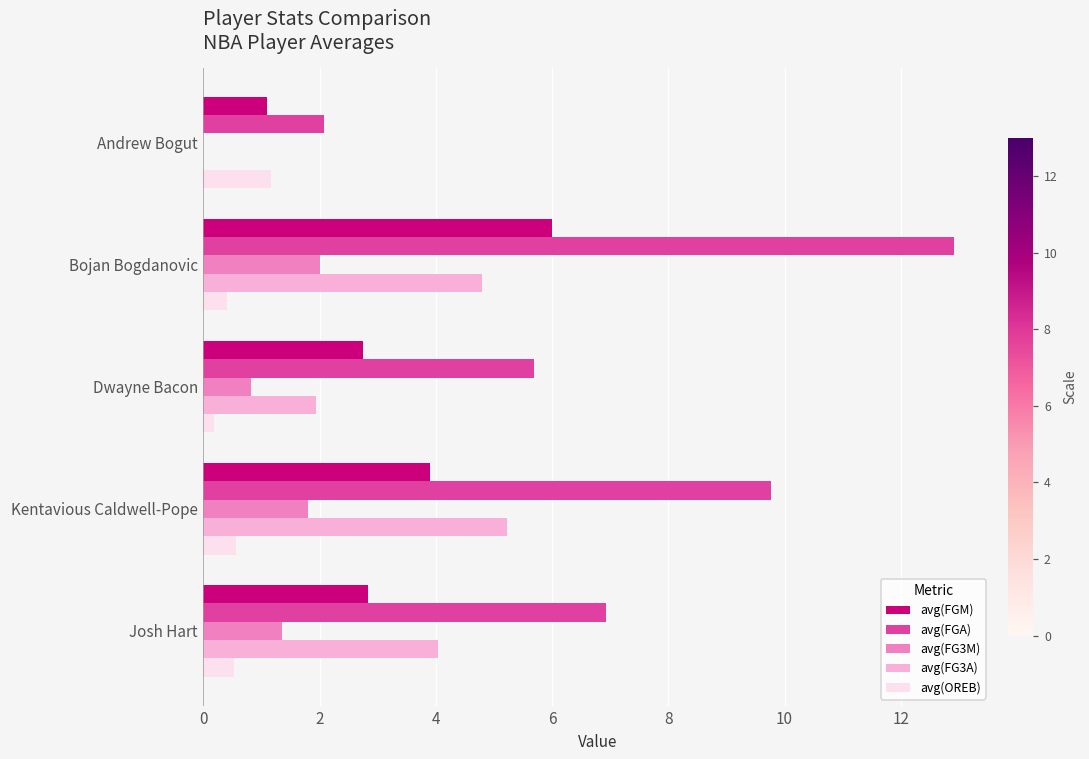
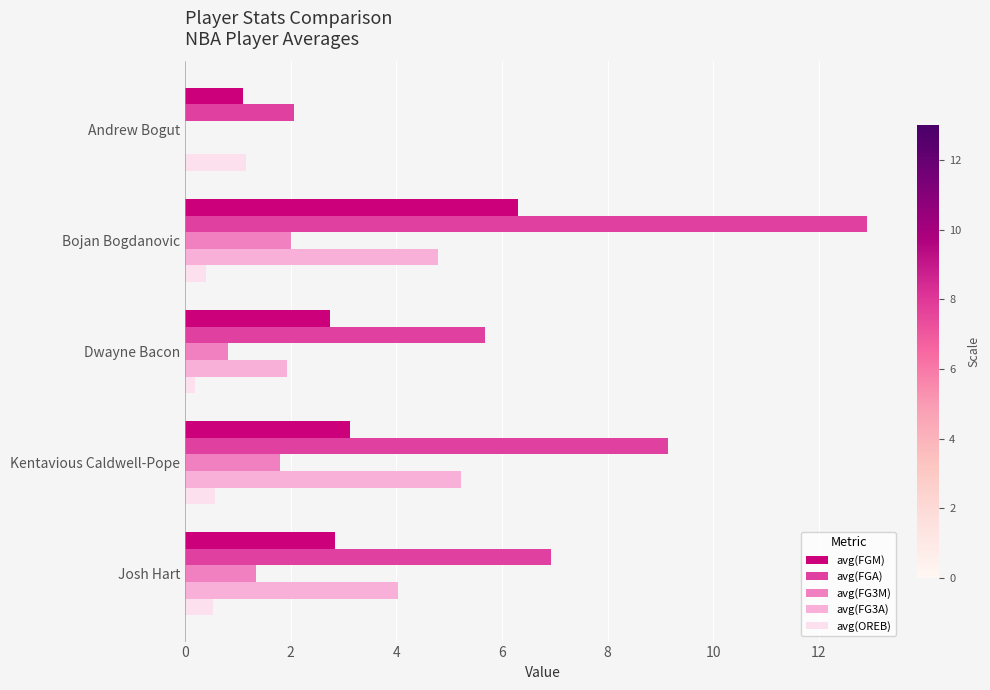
avg(FGM), Bojan Bogdanovic: 6.0 -> 6.3
avg(FGM), Kentavious Caldwell-Pope: 3.9 -> 3.1
avg(FGA), Kentavious Caldwell-Pope: 9.8 -> 9.1
